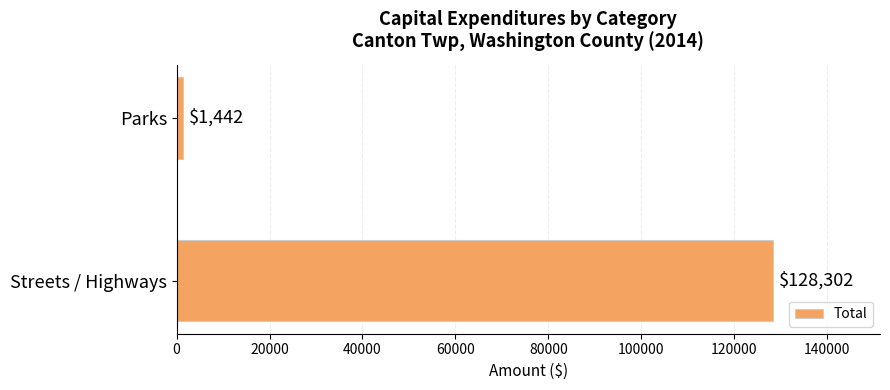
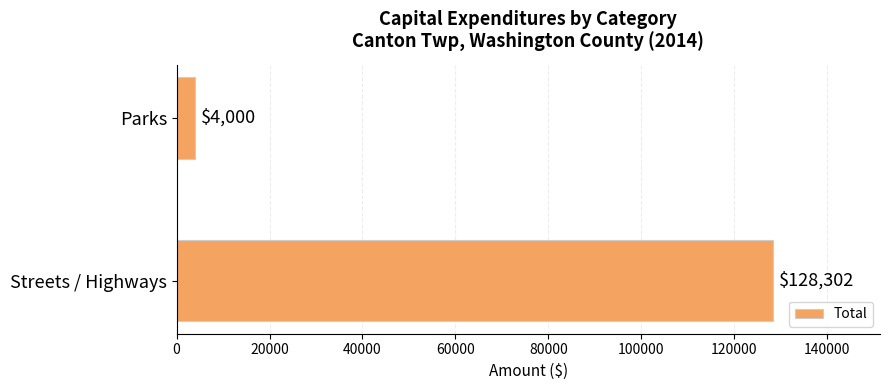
Parks: $1,442 -> $4,000
